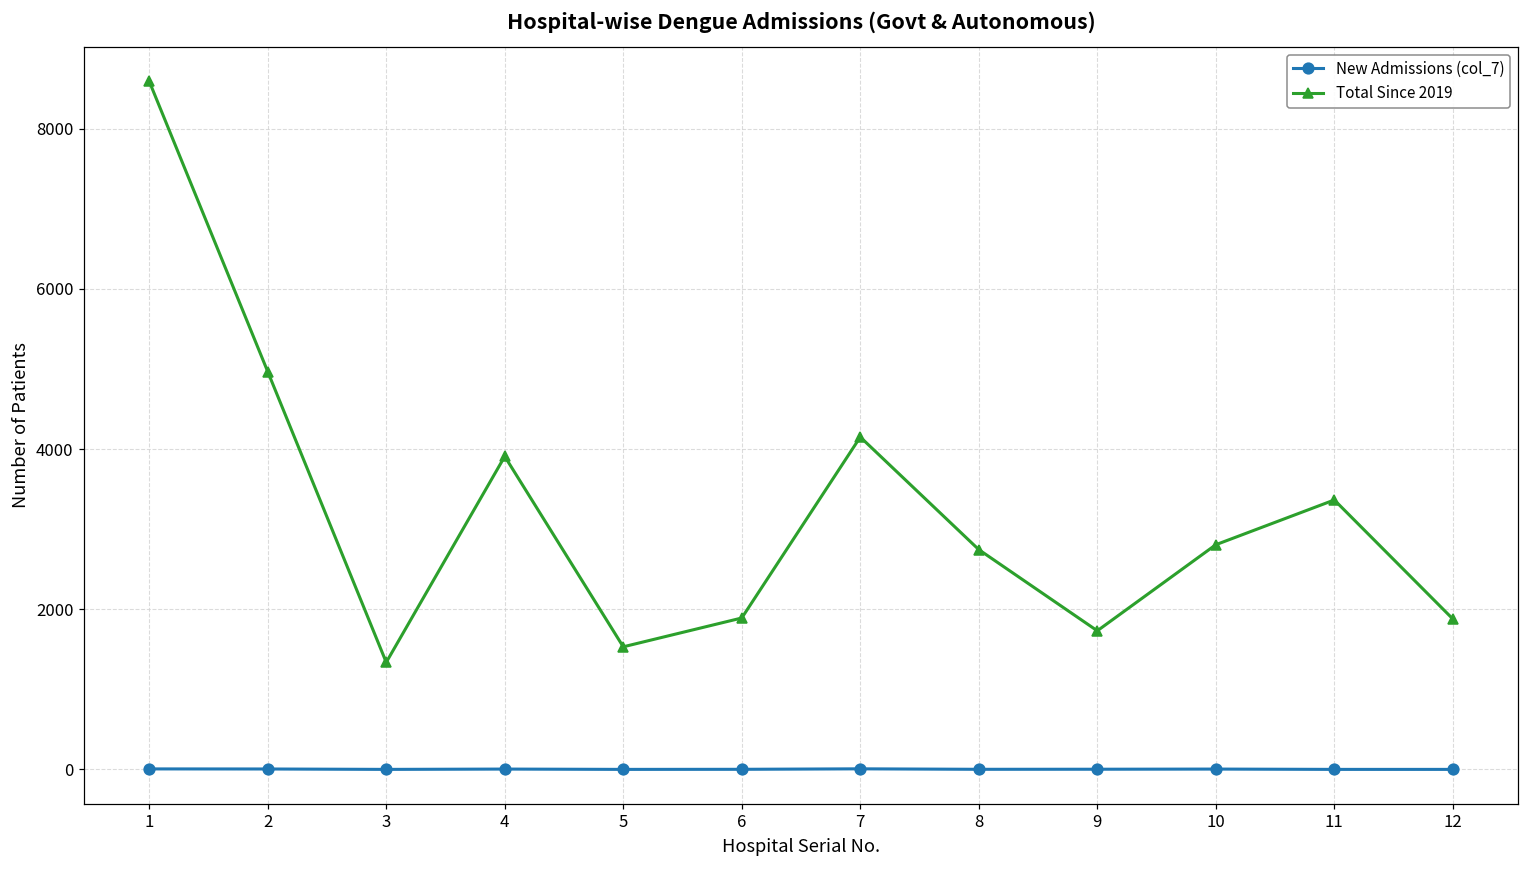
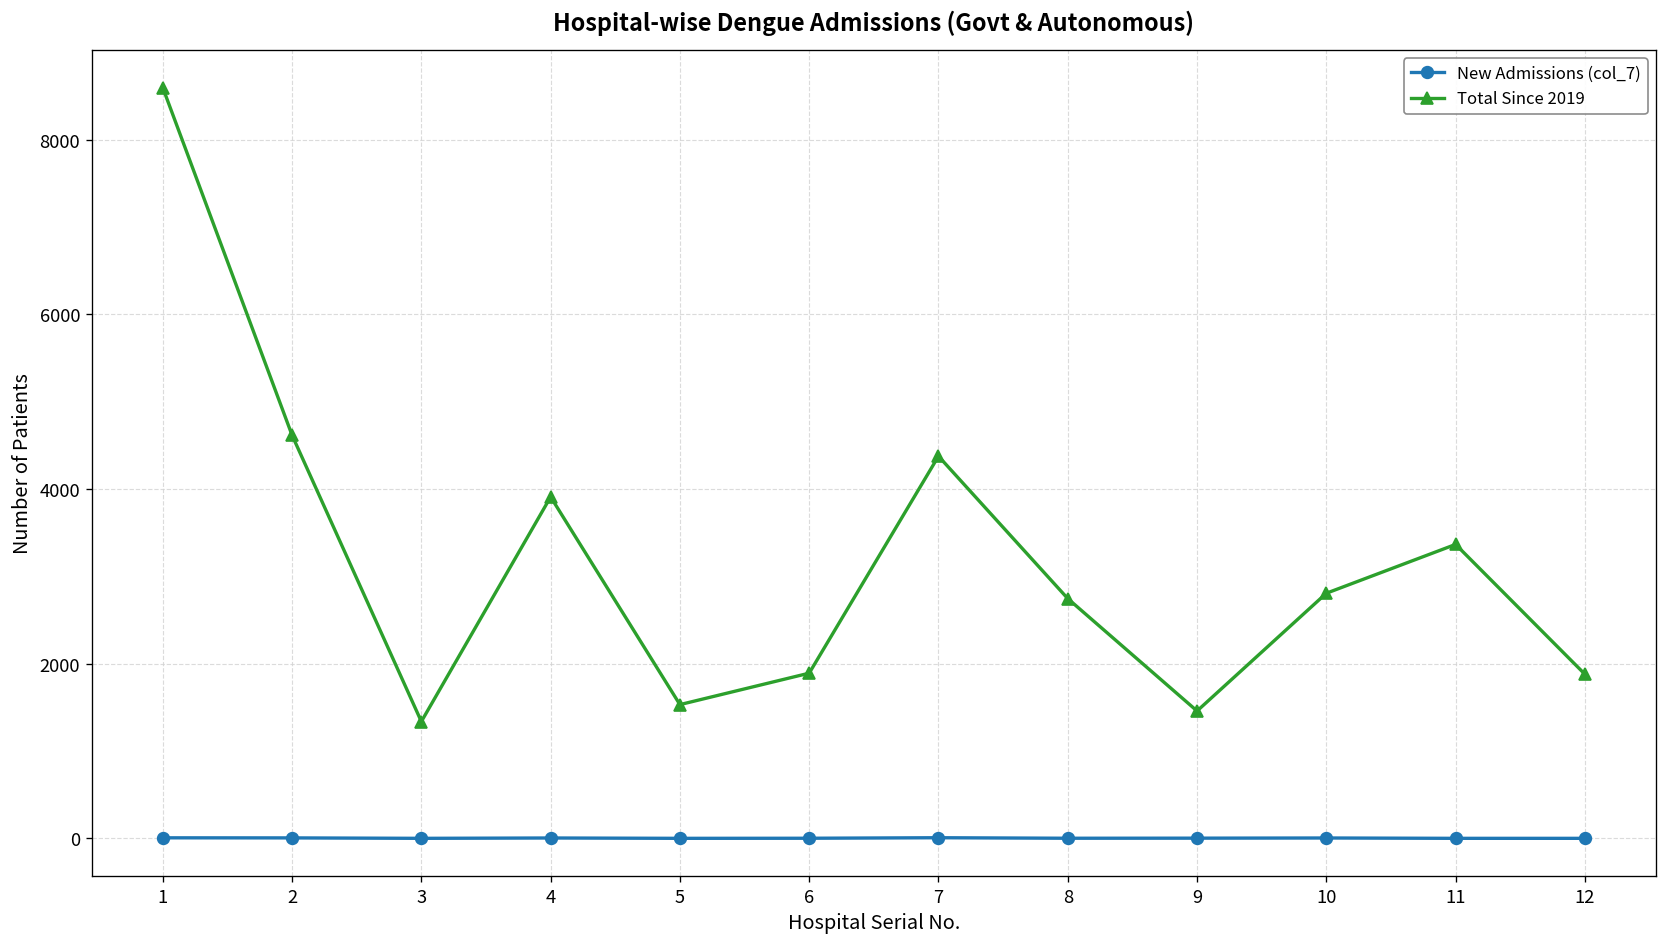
Total Since 2019, 2: 5000 -> 4600
Total Since 2019, 7: 4200 -> 4400
Total Since 2019, 9: 1700 -> 1500
